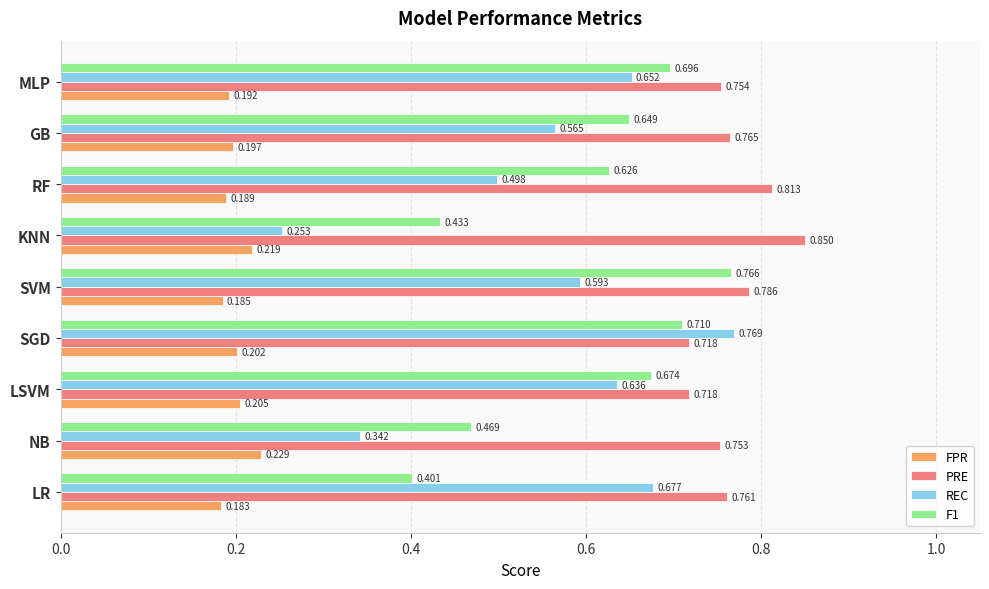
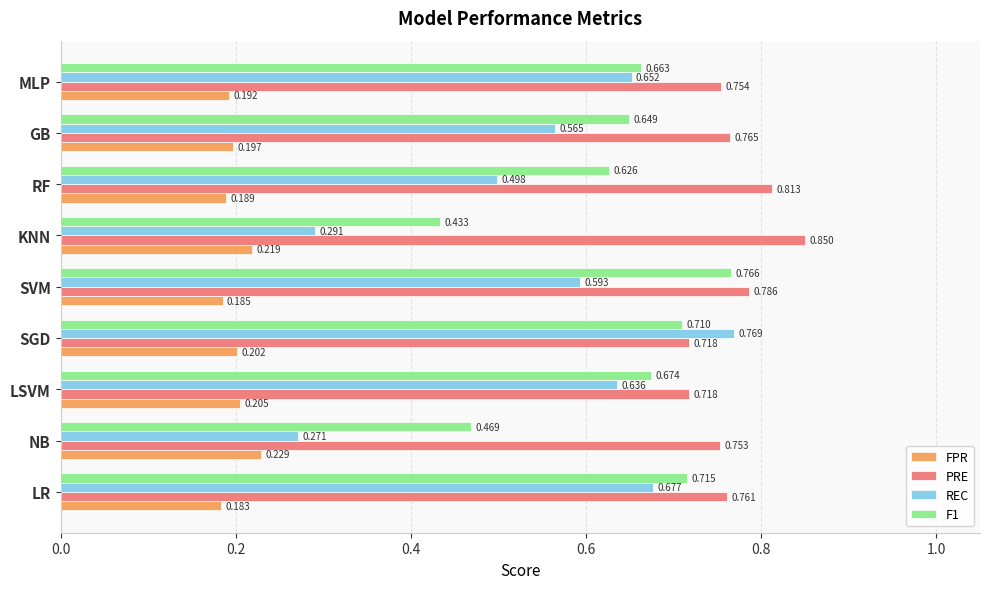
F1, MLP: 0.696 -> 0.663
REC, KNN: 0.253 -> 0.291
REC, NB: 0.342 -> 0.271
F1, LR: 0.401 -> 0.715
